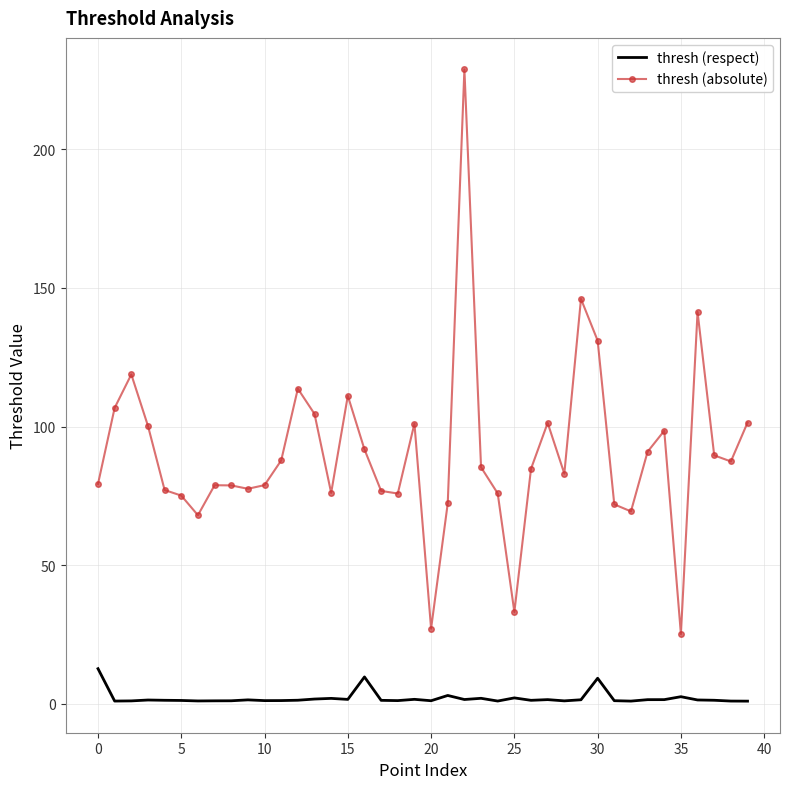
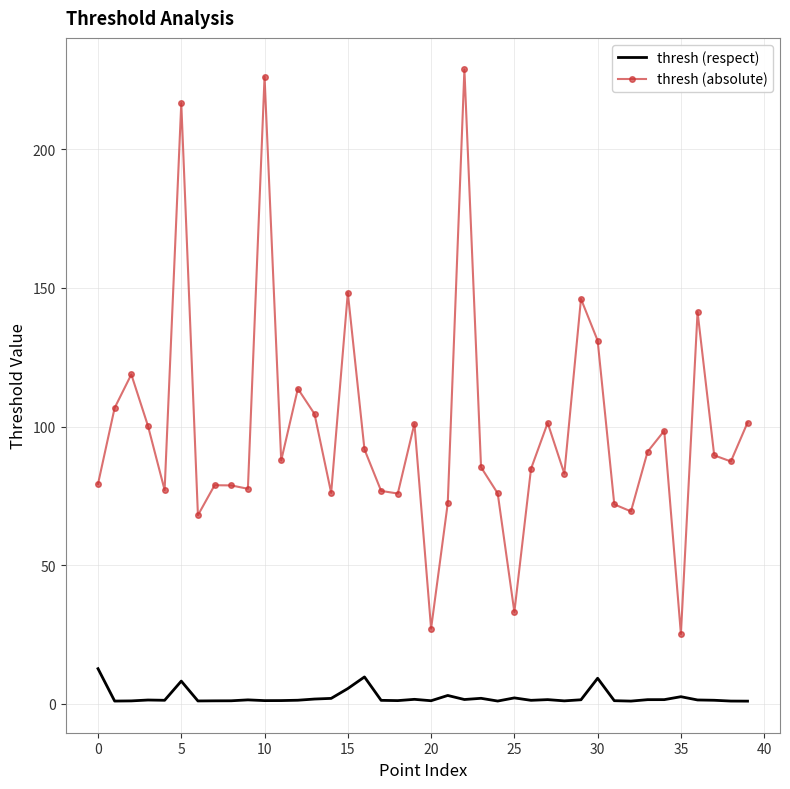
thresh (respect), 5: 1 -> 8
thresh (absolute), 5: 75 -> 217
thresh (absolute), 10: 79 -> 226
thresh (respect), 15: 2 -> 6
thresh (absolute), 15: 111 -> 148
